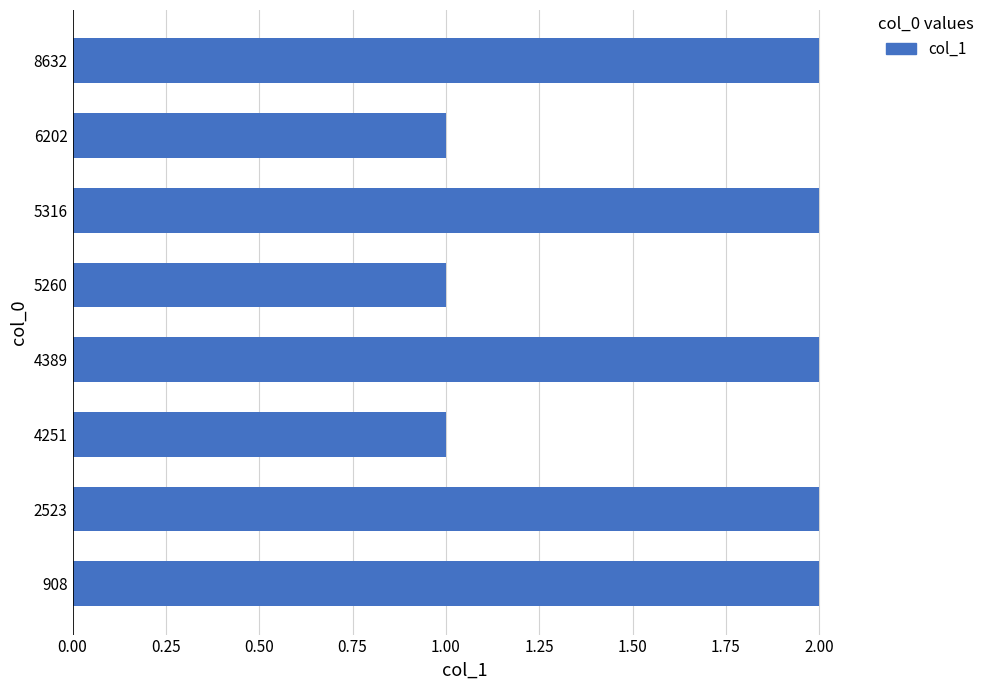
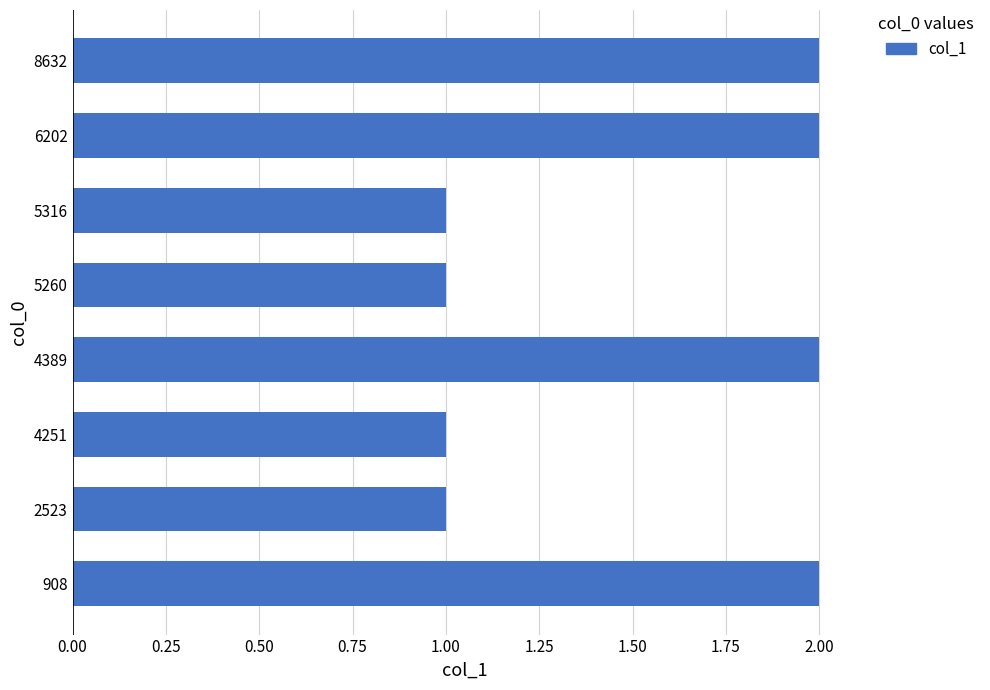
6202: 1 -> 2
5316: 2 -> 1
2523: 2 -> 1
